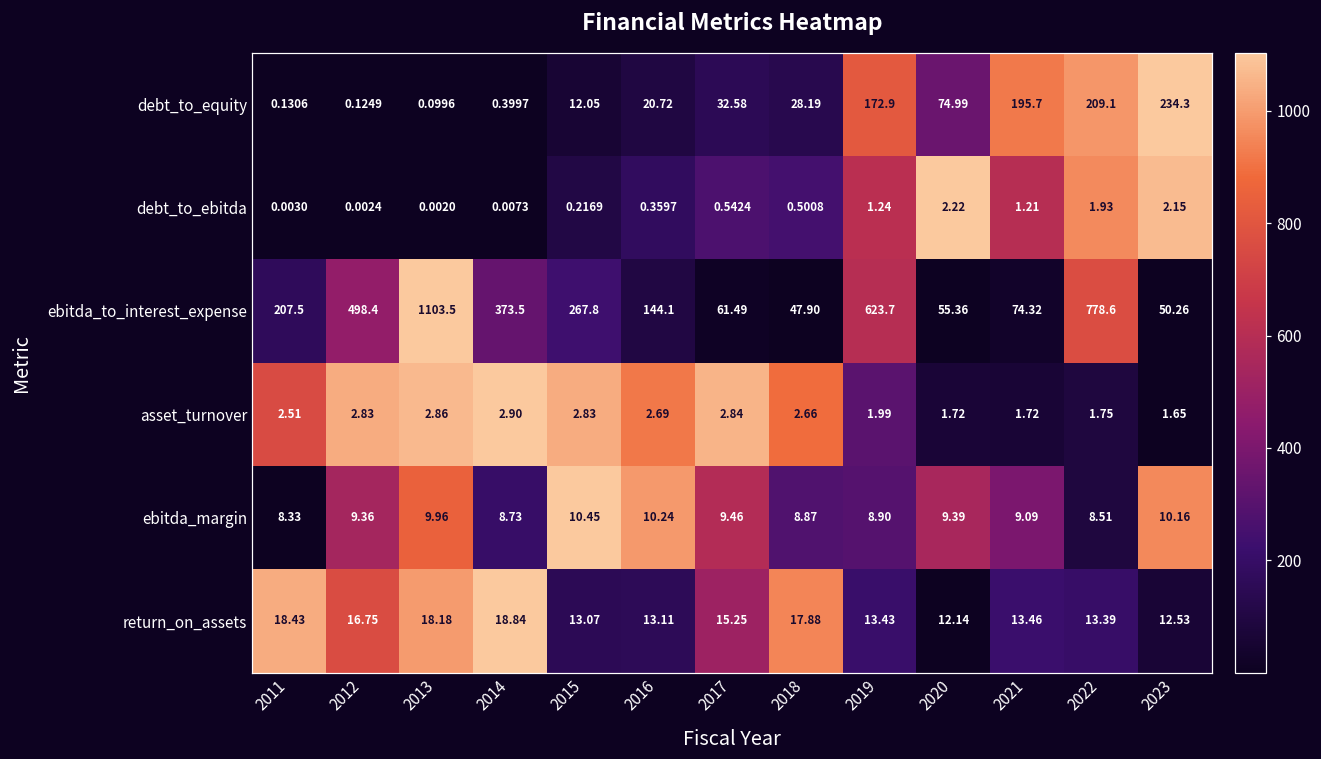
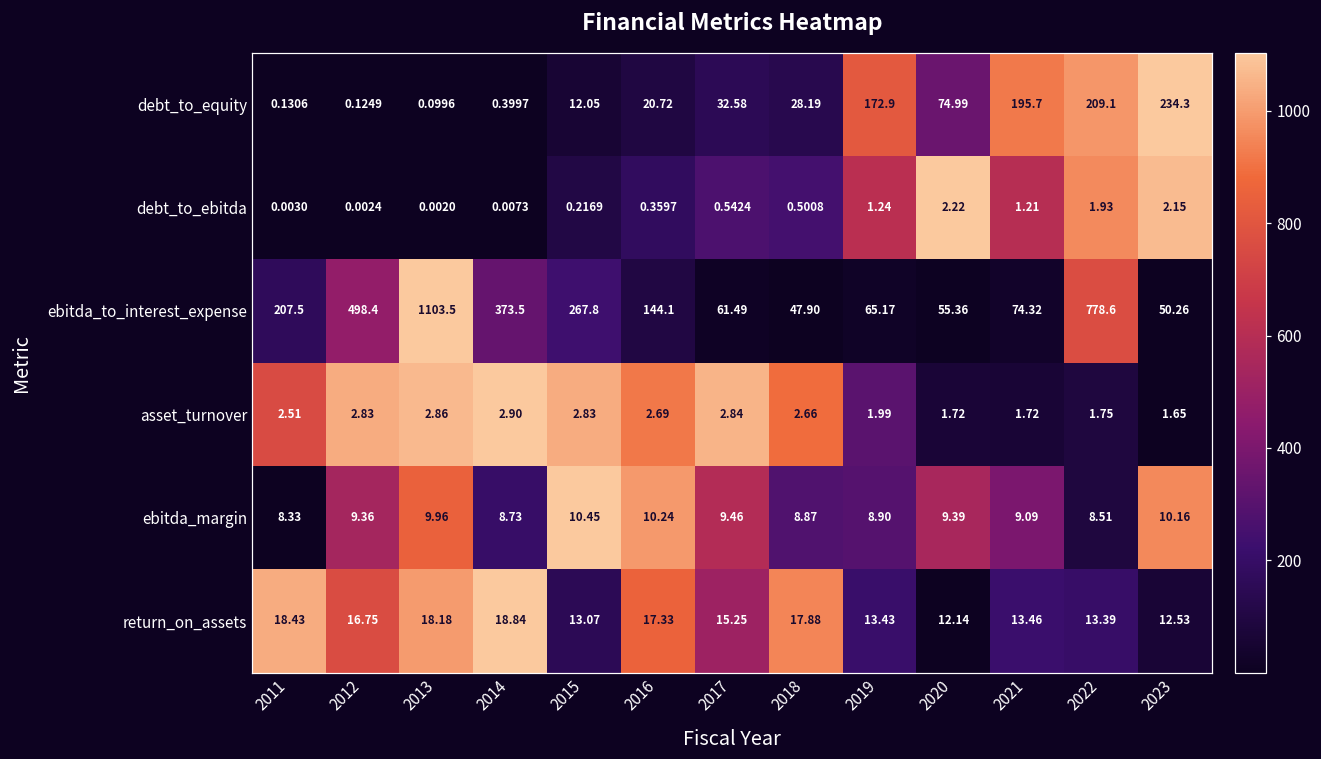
ebitda_to_interest_expense, 2019: 623.7 -> 65.17
return_on_assets, 2016: 13.11 -> 17.33
